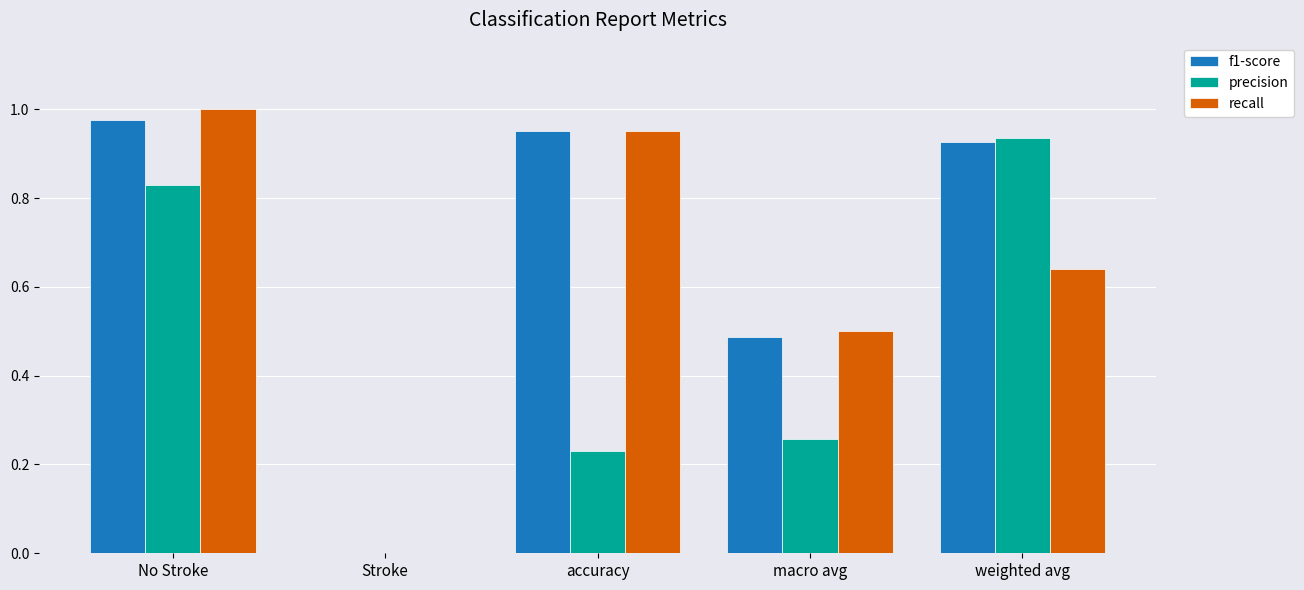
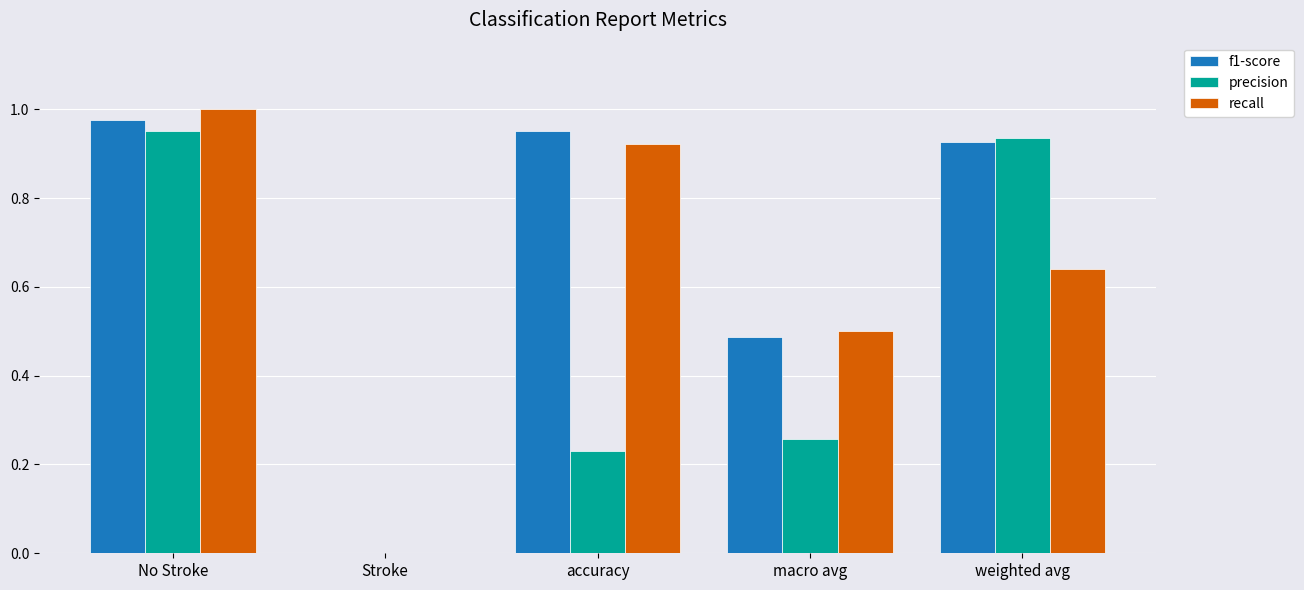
precision, No Stroke: 0.83 -> 0.95
recall, accuracy: 0.95 -> 0.92
